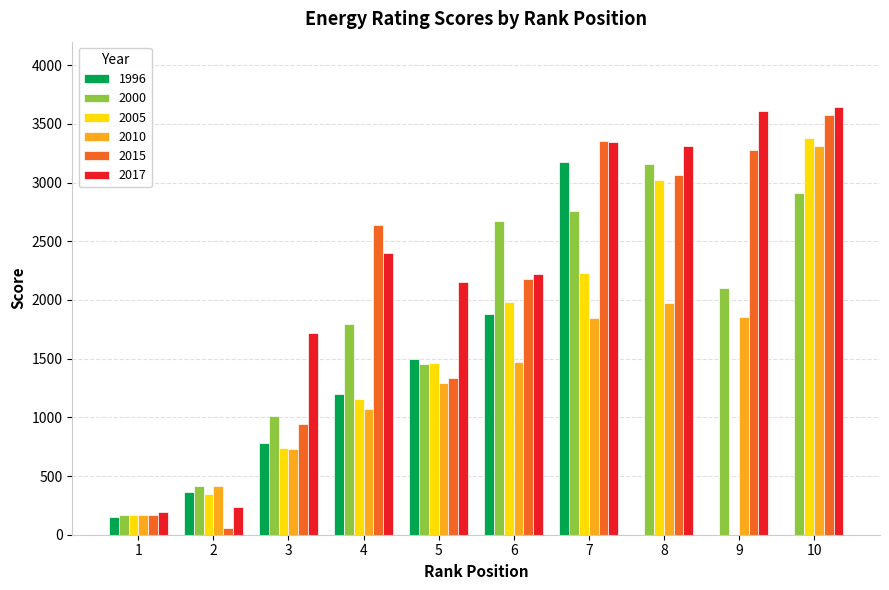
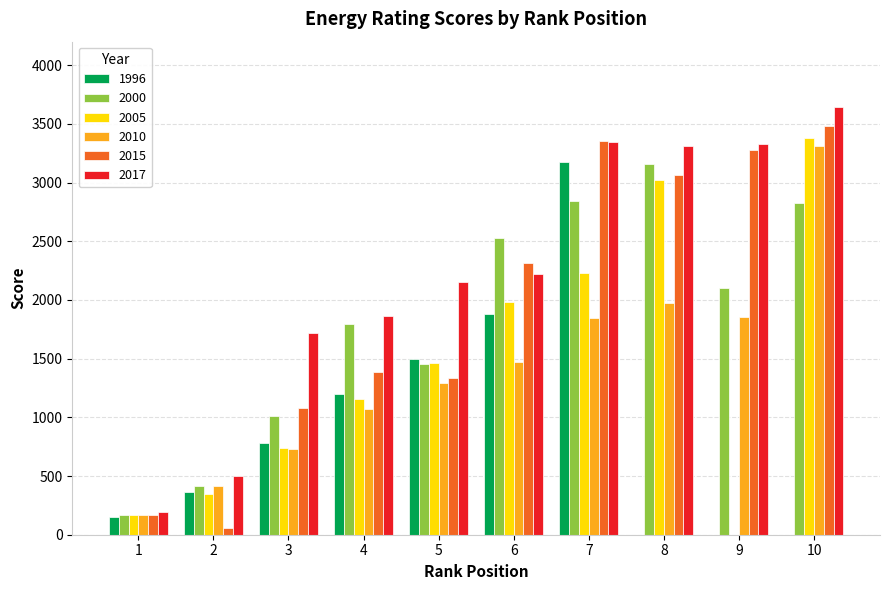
2017, 2: 240 -> 500
2015, 3: 940 -> 1080
2015, 4: 2640 -> 1390
2017, 4: 2400 -> 1860
2000, 6: 2670 -> 2530
2015, 6: 2180 -> 2310
2000, 7: 2760 -> 2840
2017, 9: 3610 -> 3330
2000, 10: 2910 -> 2830
2015, 10: 3570 -> 3480
